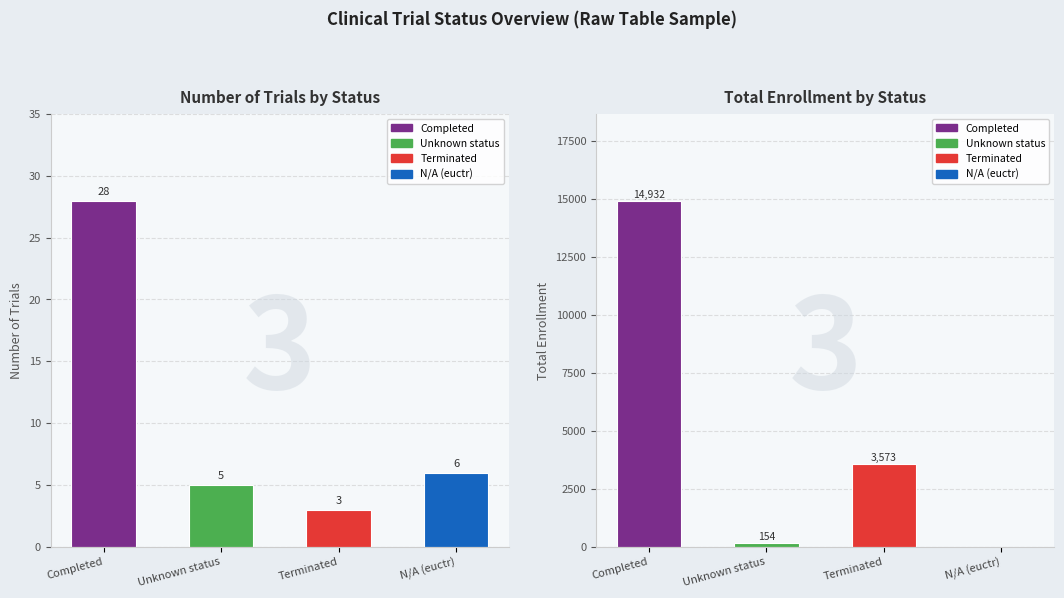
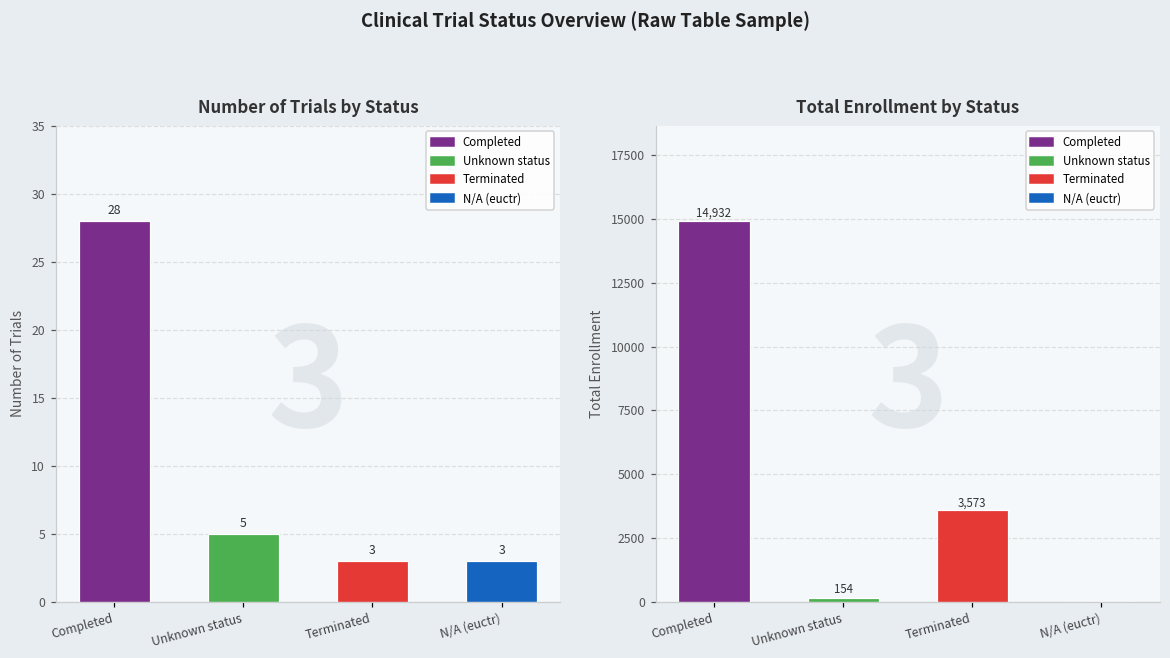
Number of Trials by Status, N/A (euctr): 6 -> 3
